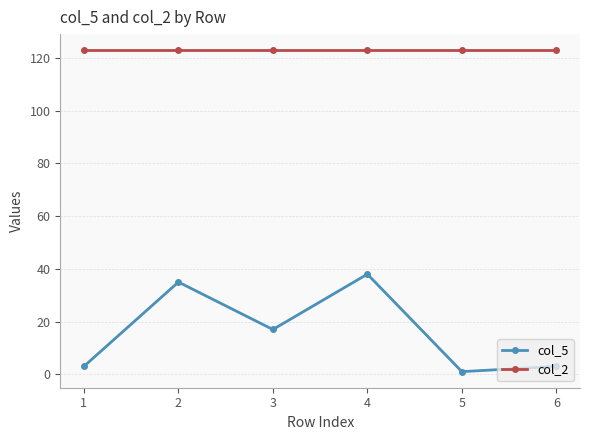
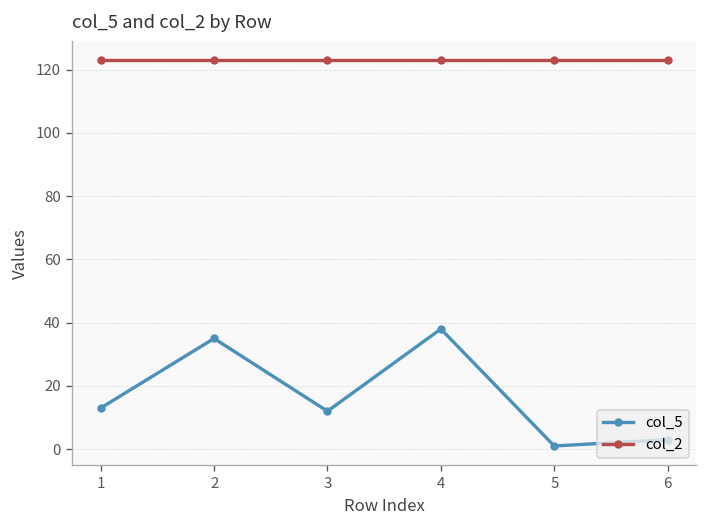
col_5, 1: 3 -> 13
col_5, 3: 17 -> 12
